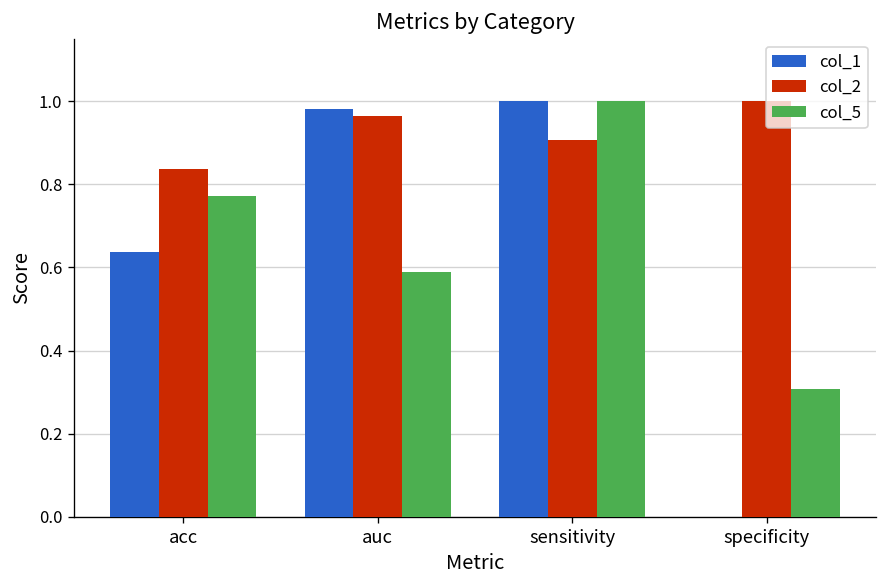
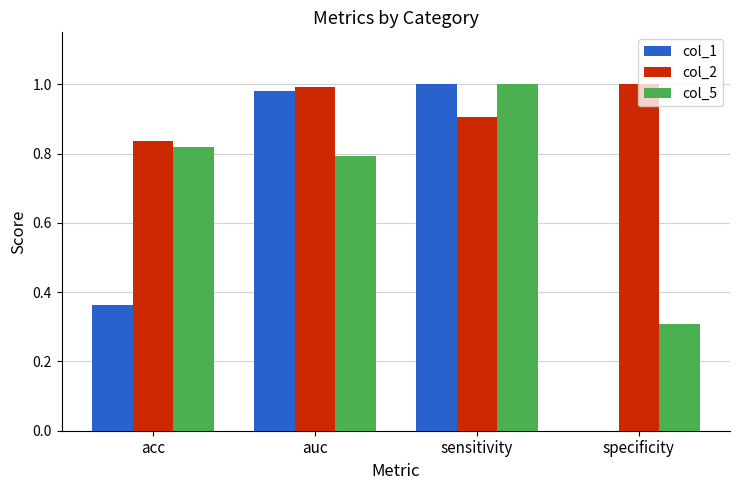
col_1, acc: 0.64 -> 0.36
col_5, acc: 0.77 -> 0.82
col_2, auc: 0.96 -> 0.99
col_5, auc: 0.59 -> 0.79
